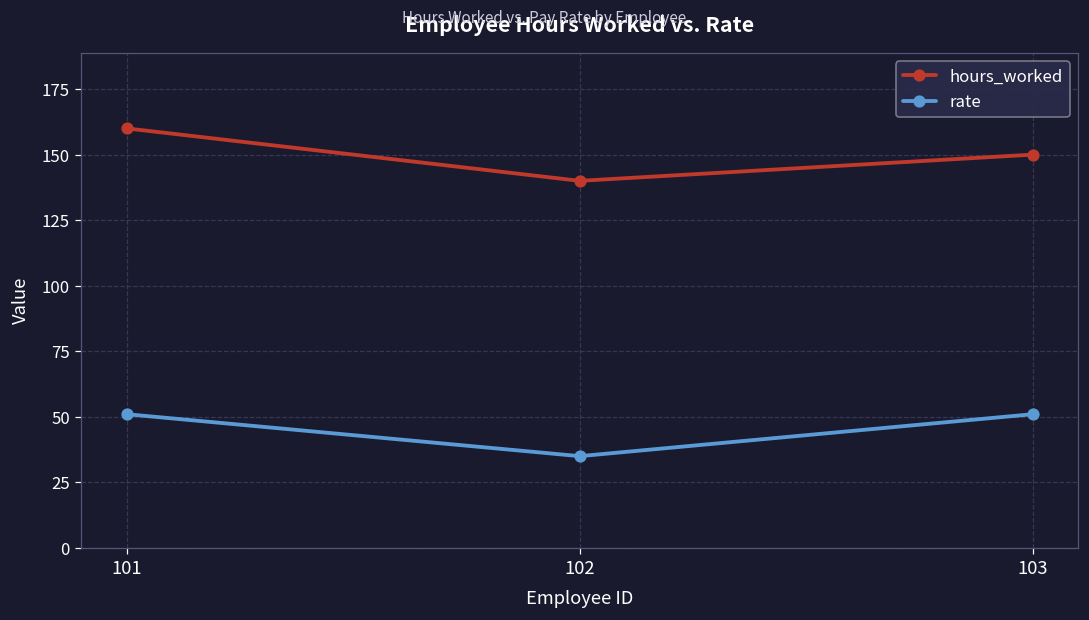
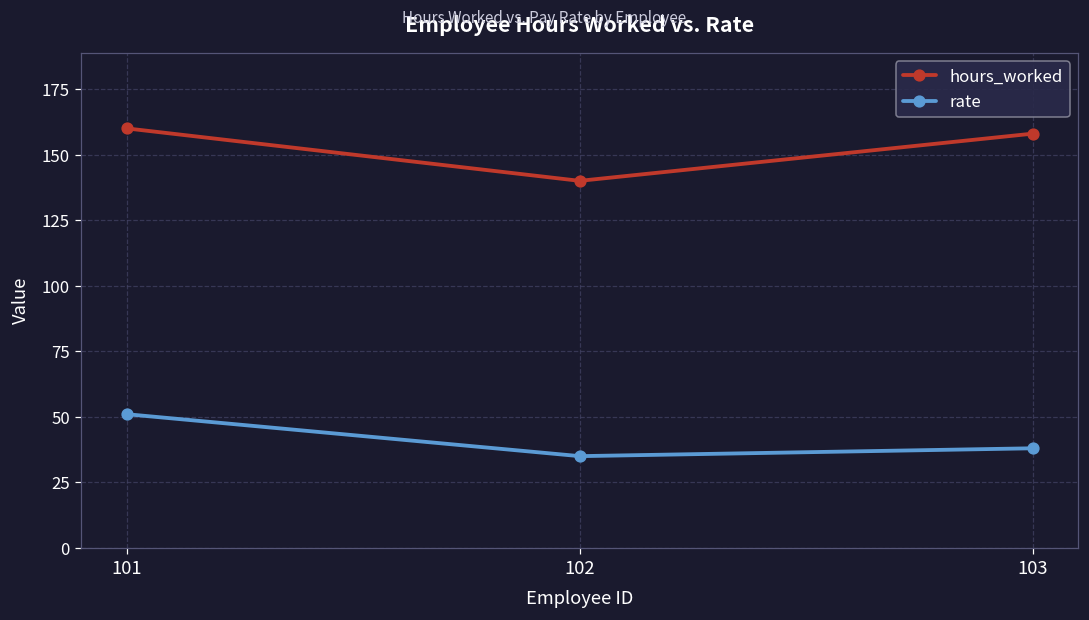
hours_worked, 103: 150 -> 158
rate, 103: 51 -> 38
